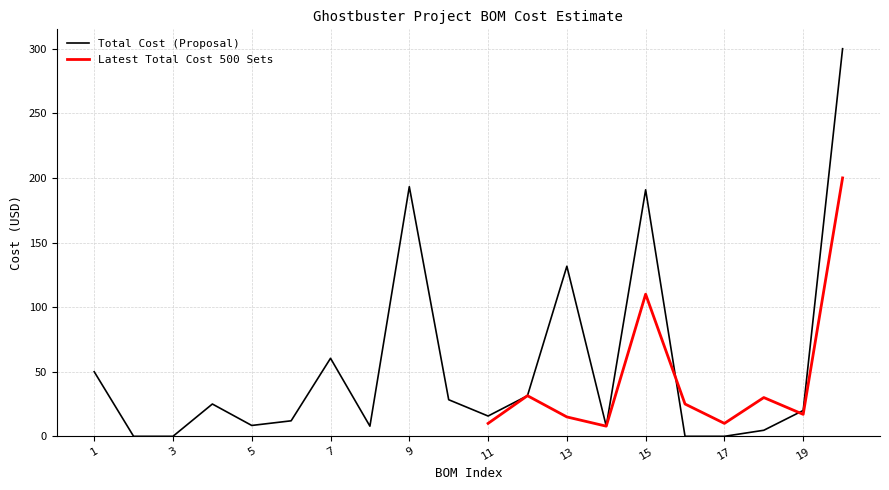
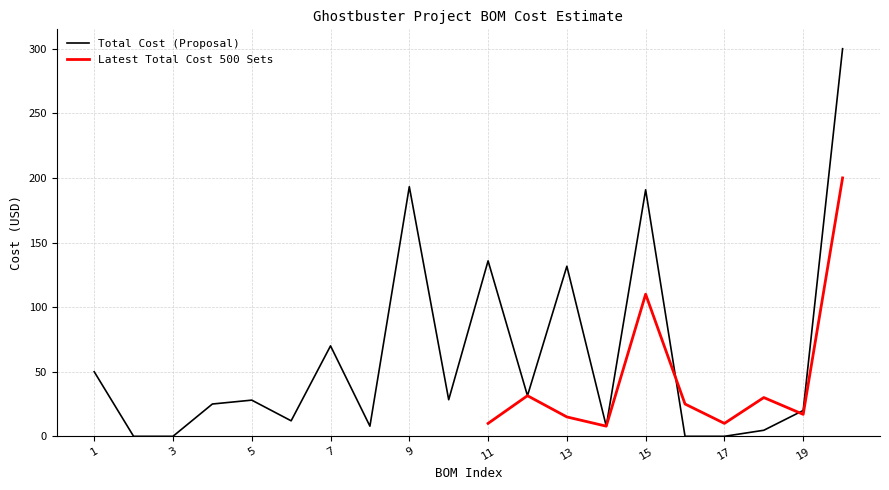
Total Cost (Proposal), 5: 8 -> 28
Total Cost (Proposal), 7: 60 -> 70
Total Cost (Proposal), 11: 16 -> 136
